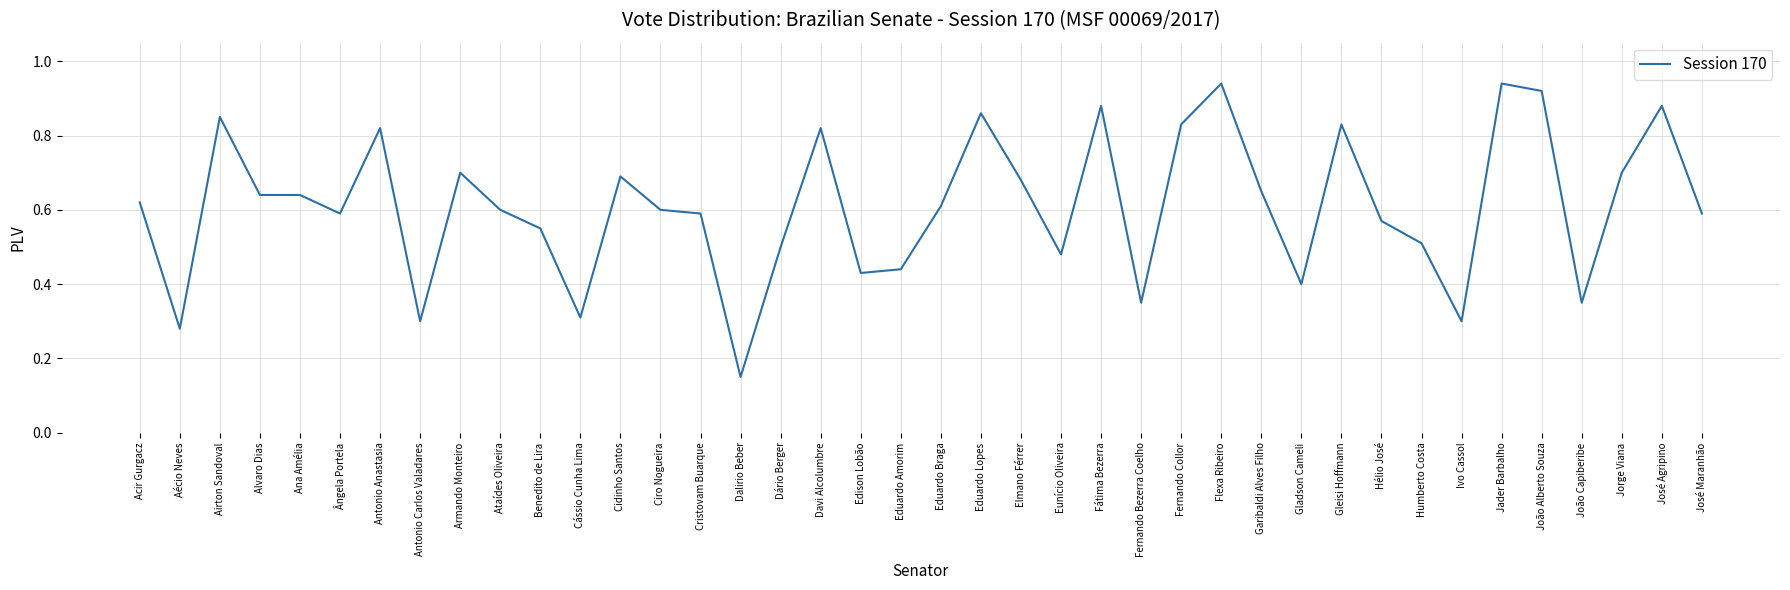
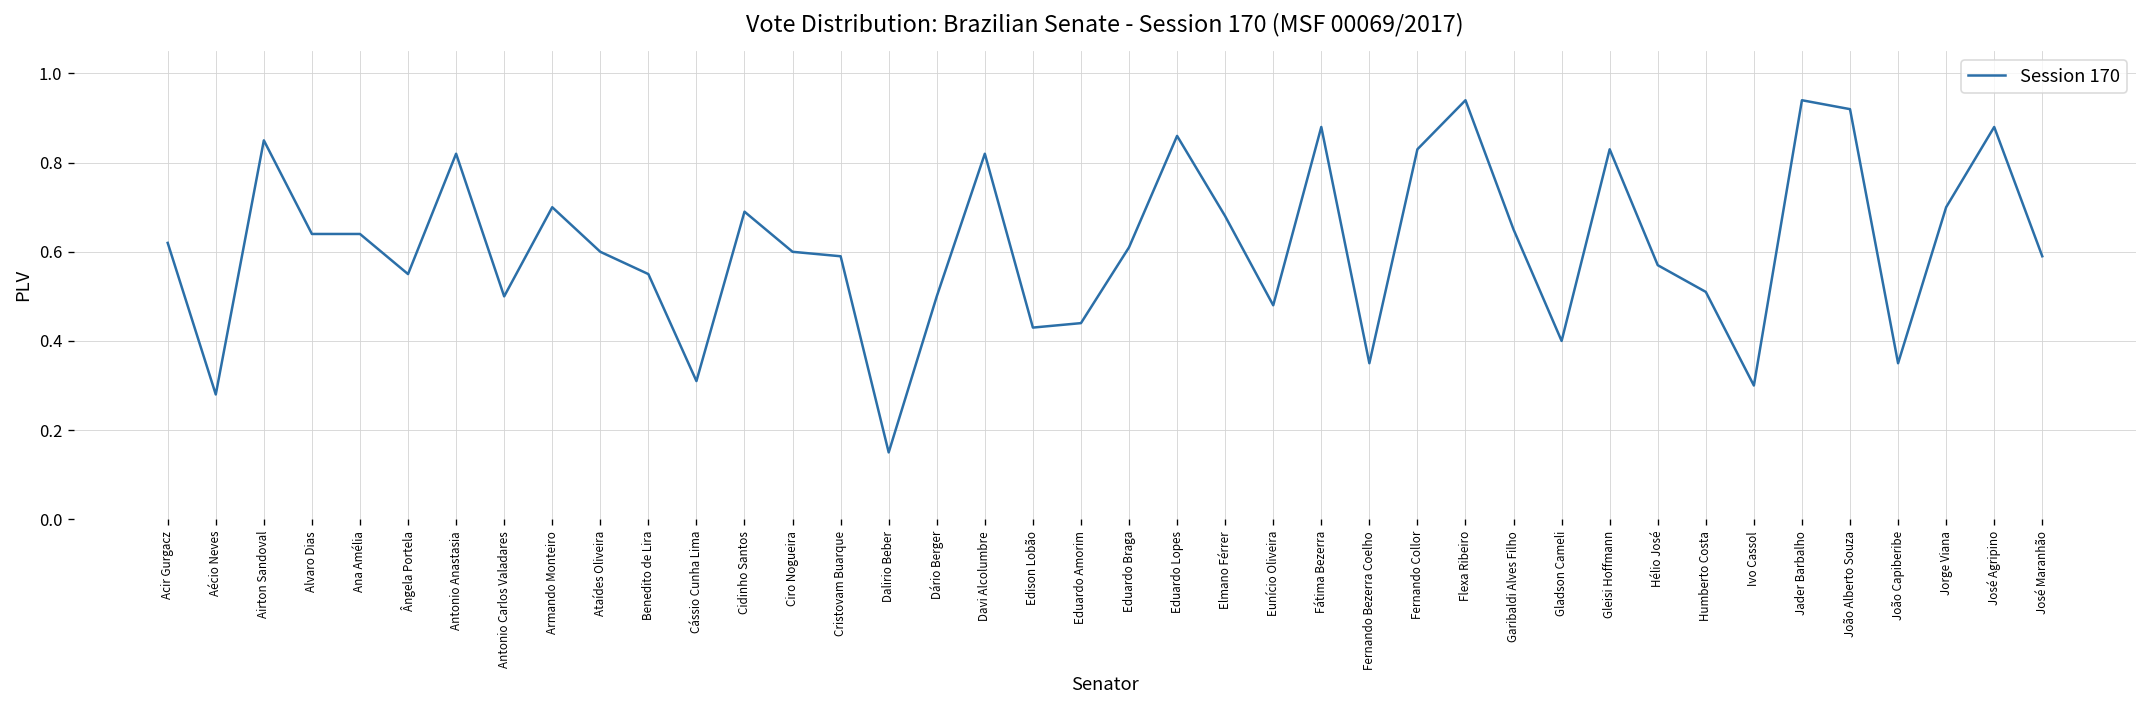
Ângela Portela: 0.59 -> 0.55
Antonio Carlos Valadares: 0.3 -> 0.5
